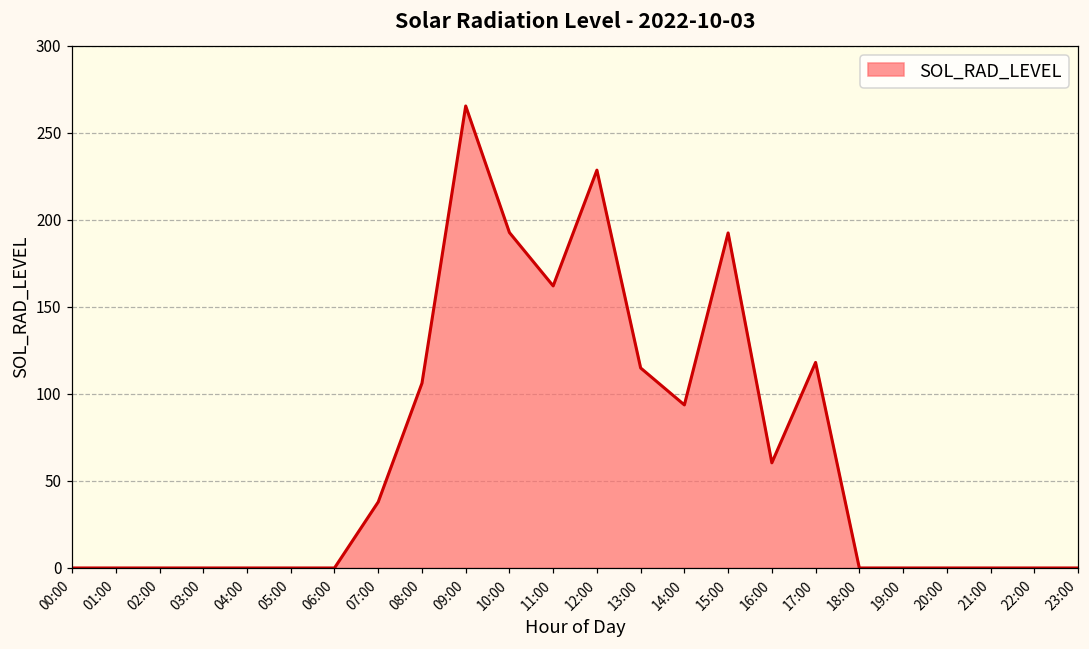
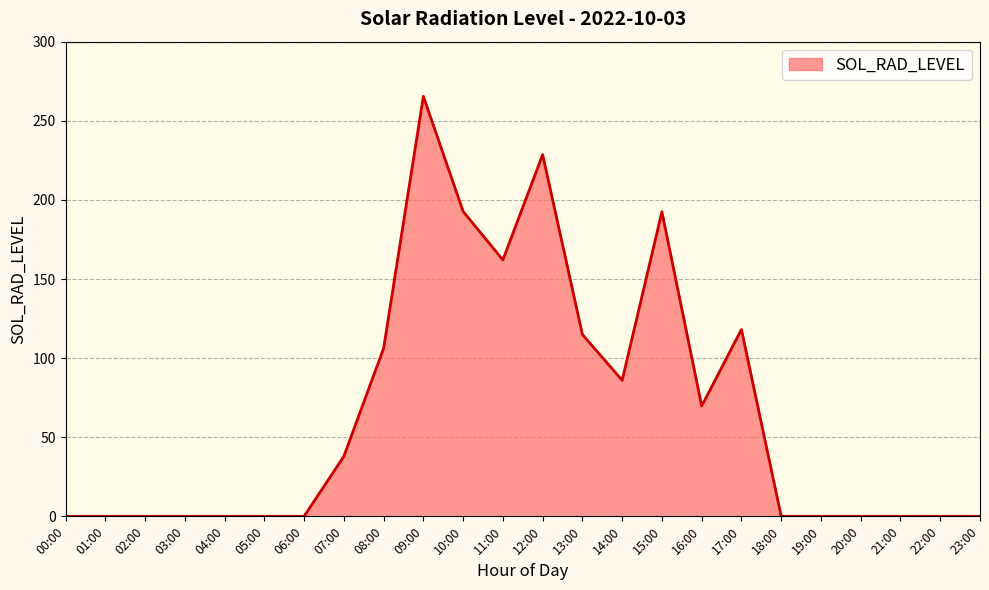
14:00: 94 -> 86
16:00: 60 -> 70
